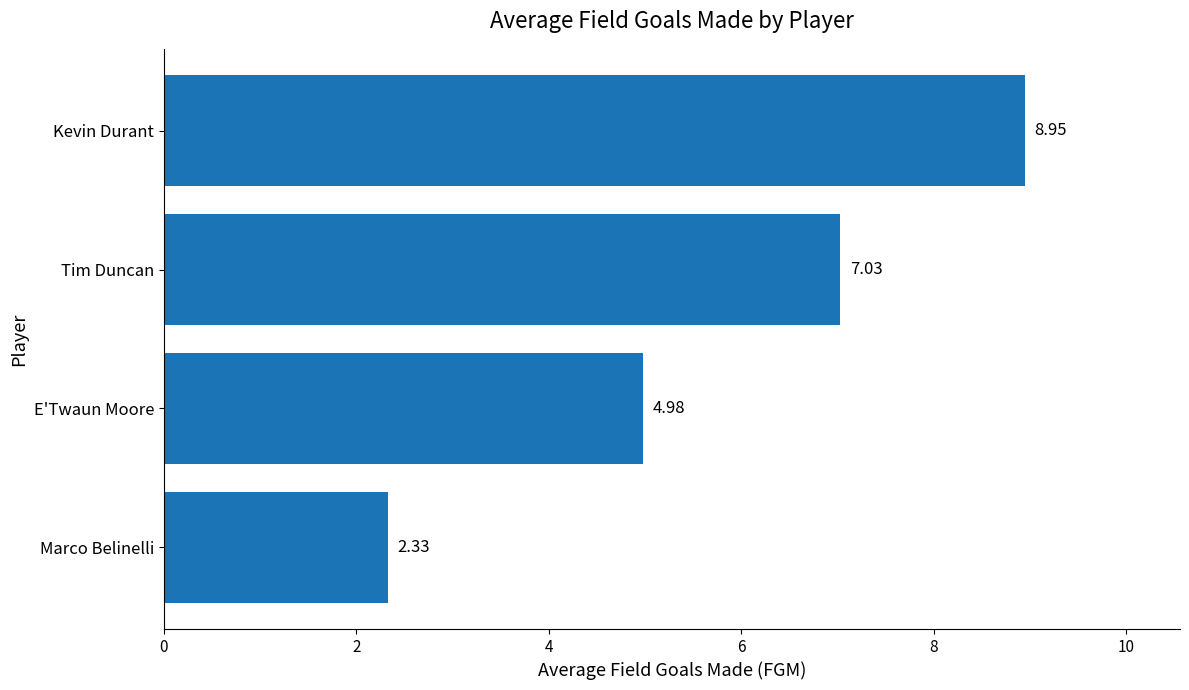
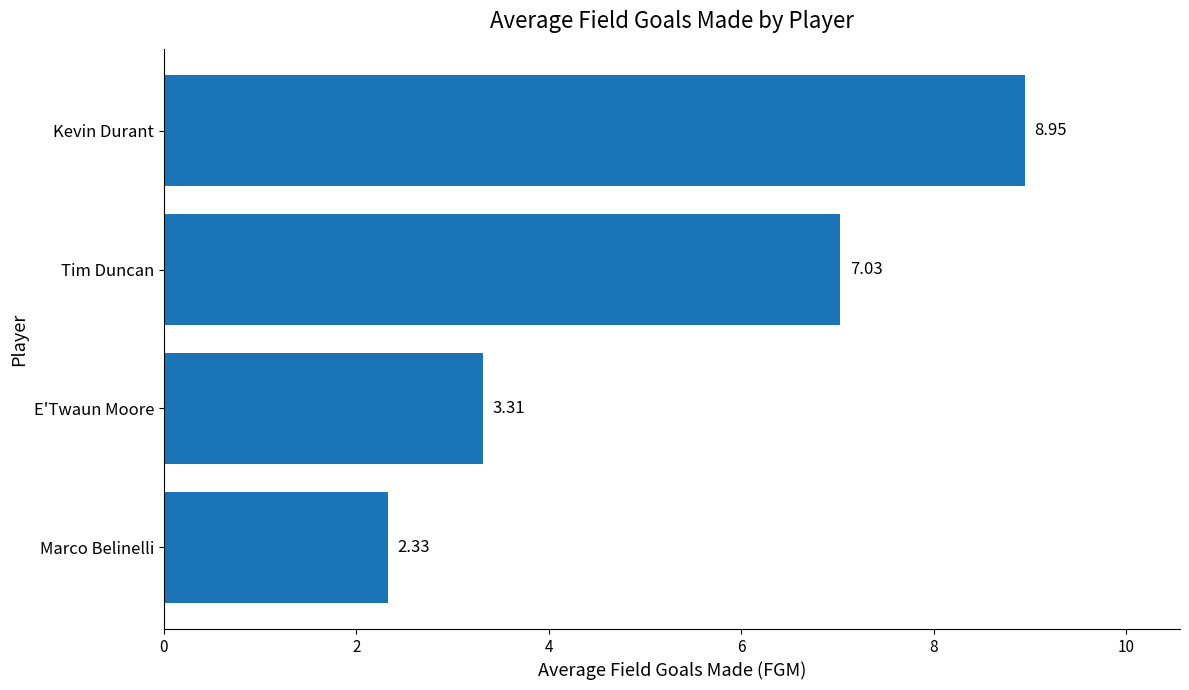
E'Twaun Moore: 4.98 -> 3.31
